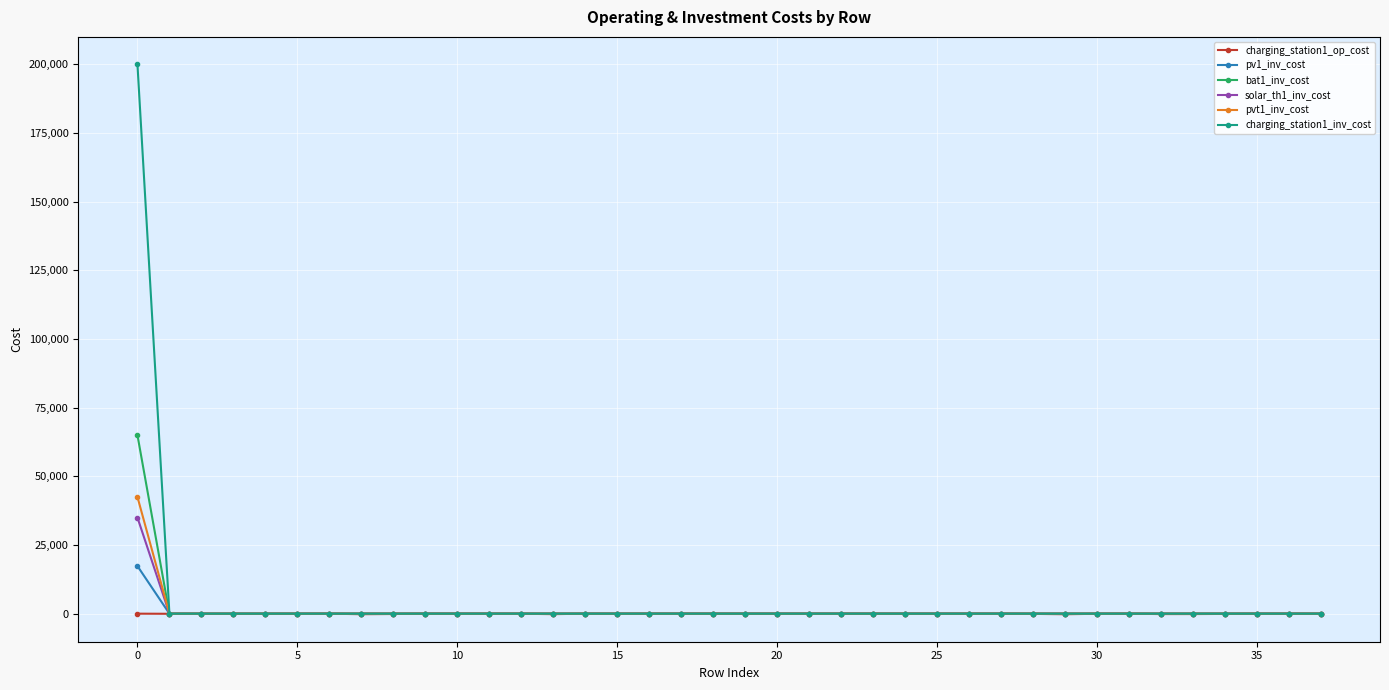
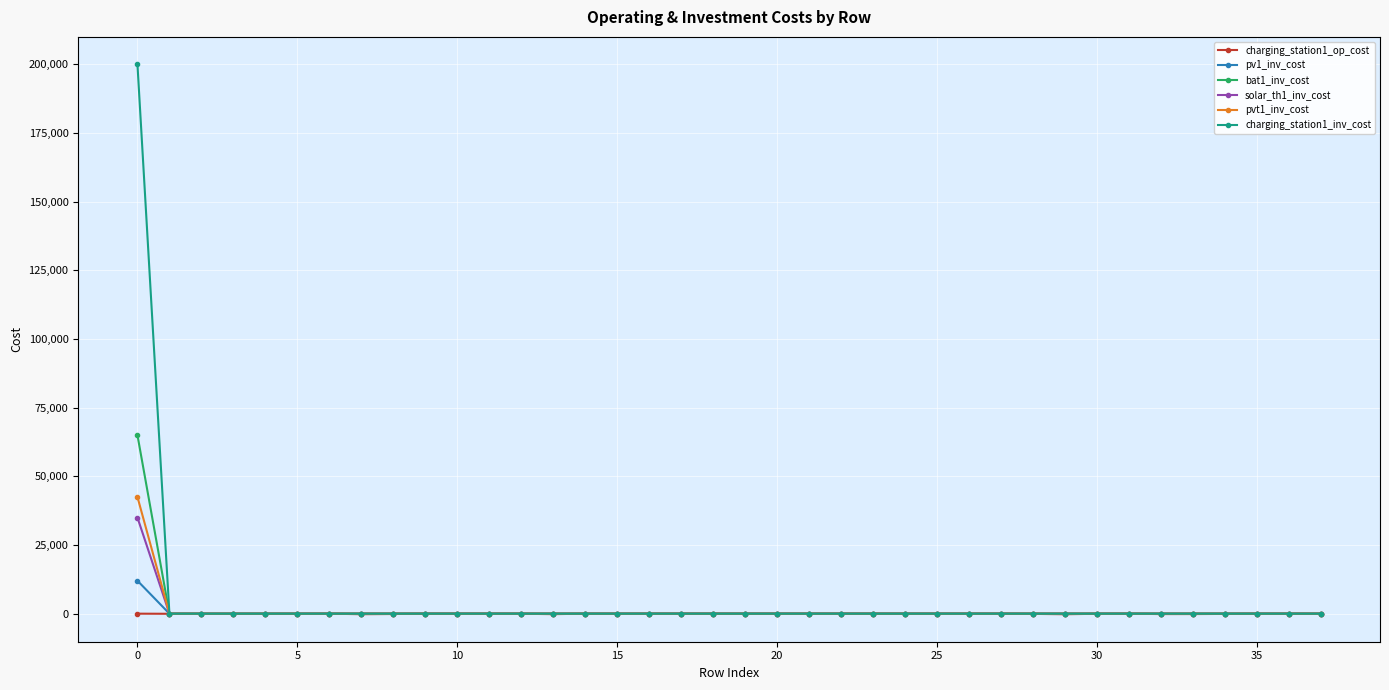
pv1_inv_cost, 0: 17,000 -> 12,000
